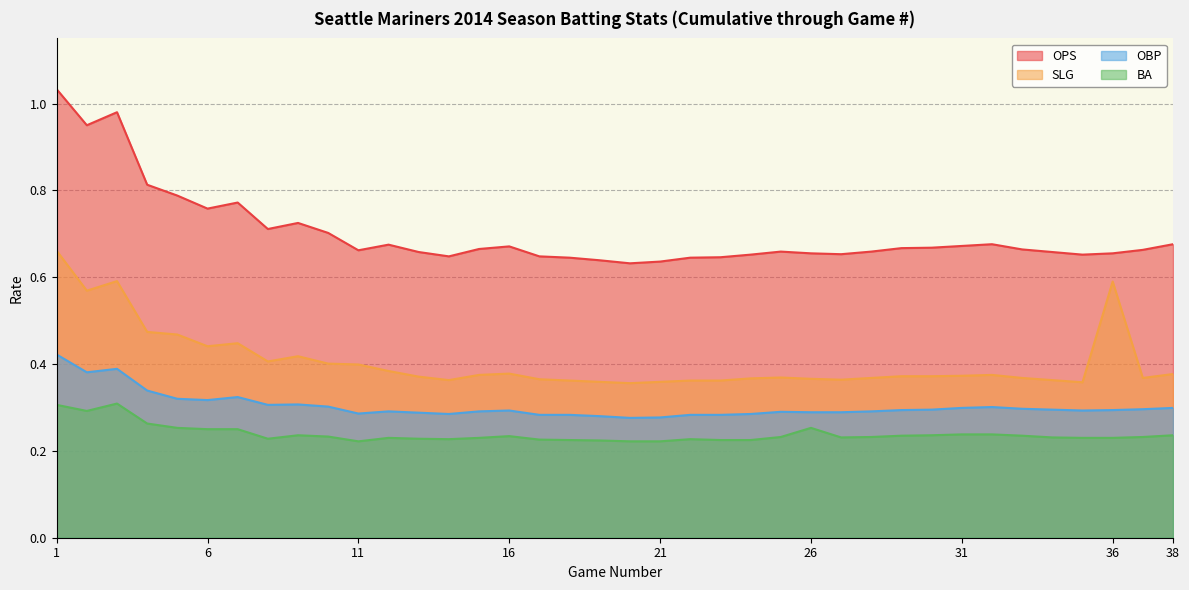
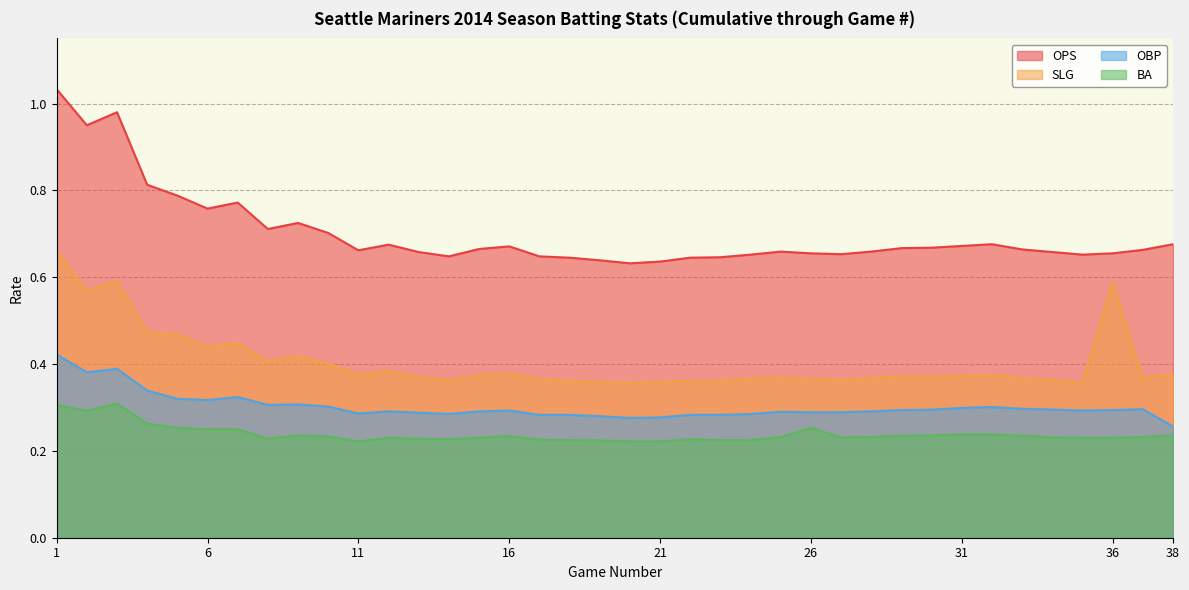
SLG, 11: 0.40 -> 0.38
OBP, 38: 0.30 -> 0.26
